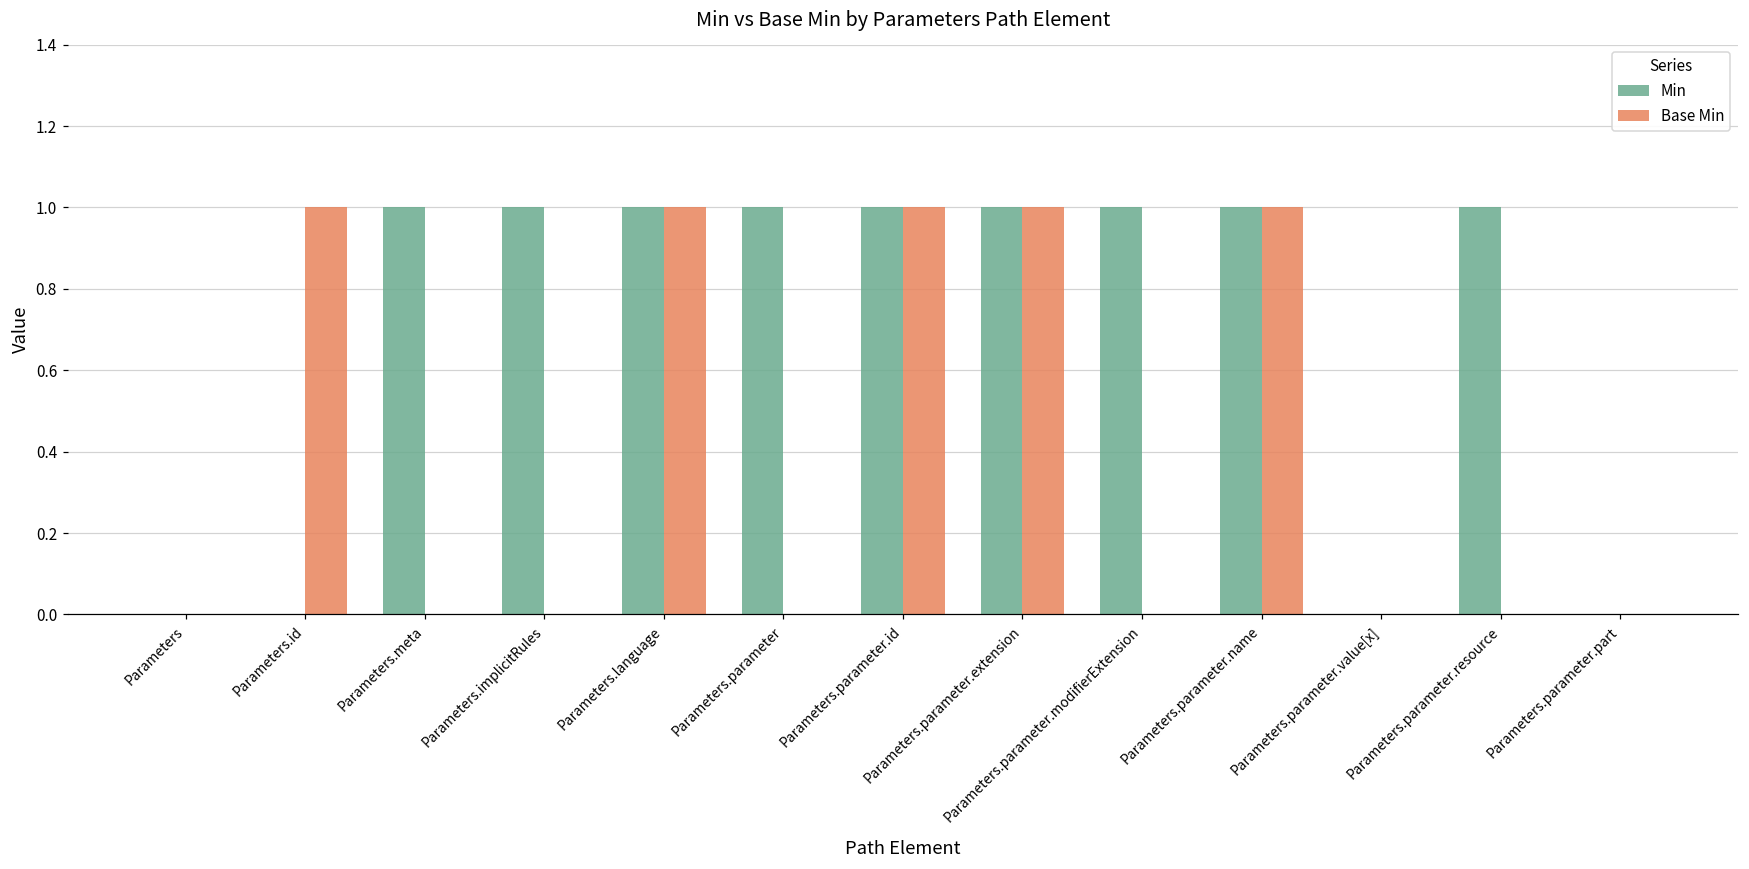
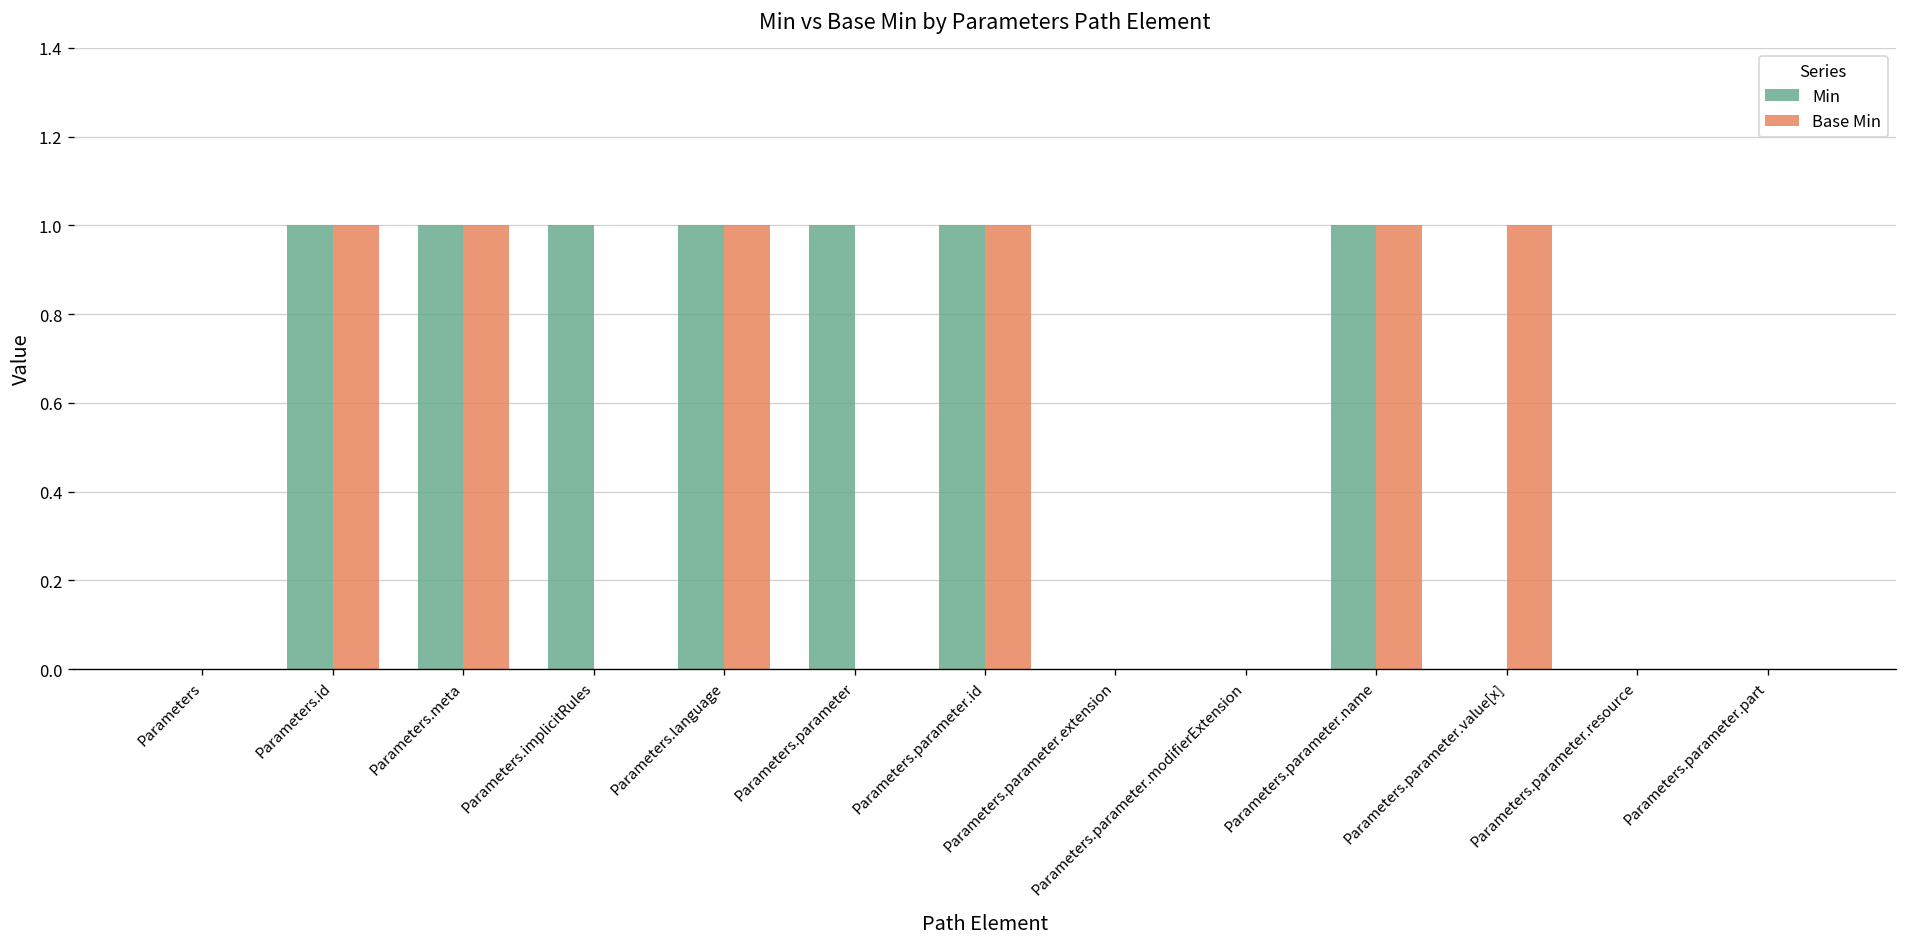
Min, Parameters.id: 0 -> 1
Base Min, Parameters.meta: 0 -> 1
Min, Parameters.parameter.extension: 1 -> 0
Base Min, Parameters.parameter.extension: 1 -> 0
Min, Parameters.parameter.modifierExtension: 1 -> 0
Base Min, Parameters.parameter.value[x]: 0 -> 1
Min, Parameters.parameter.resource: 1 -> 0
